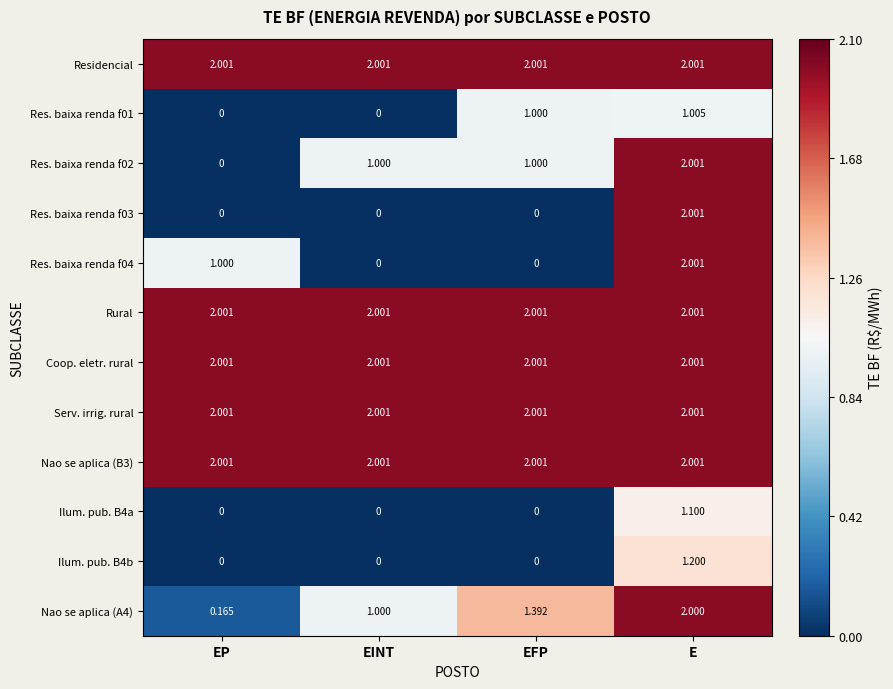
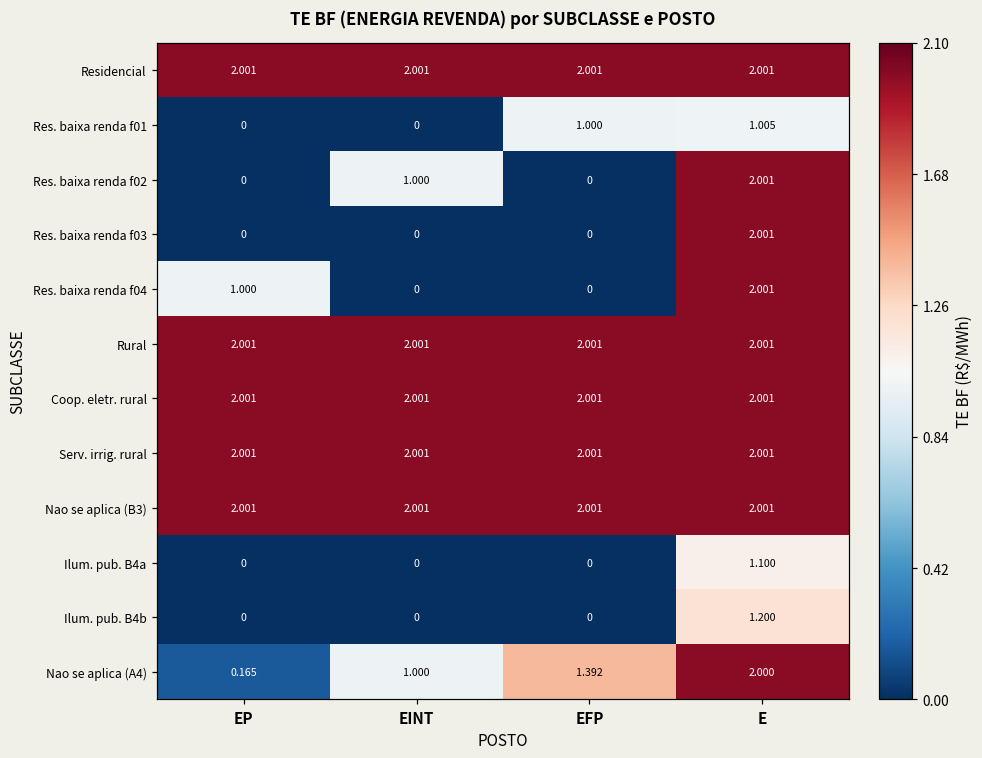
Res. baixa renda f02, EFP: 1.000 -> 0
